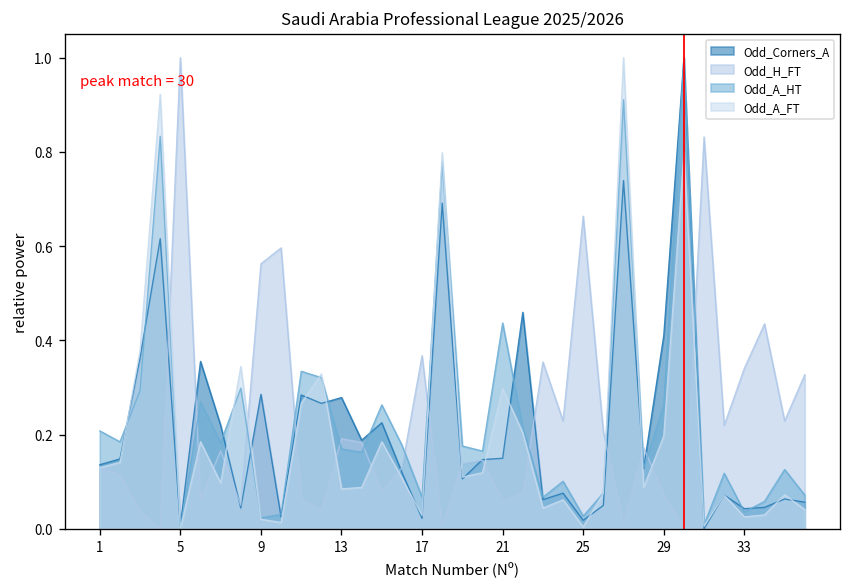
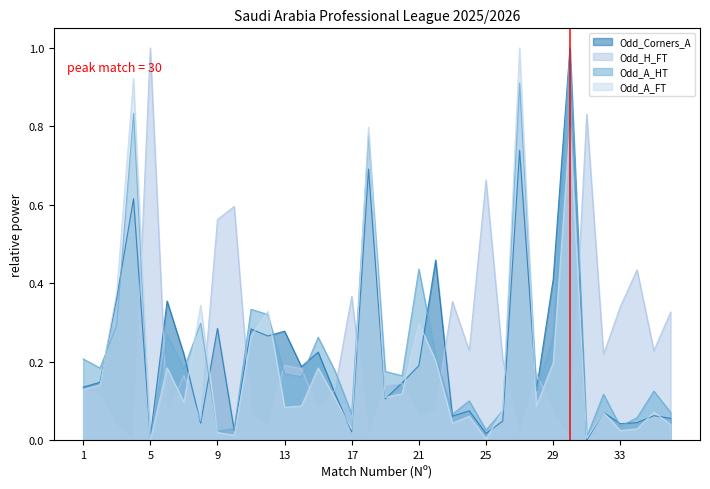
Odd_Corners_A, 21: 0.15 -> 0.19
